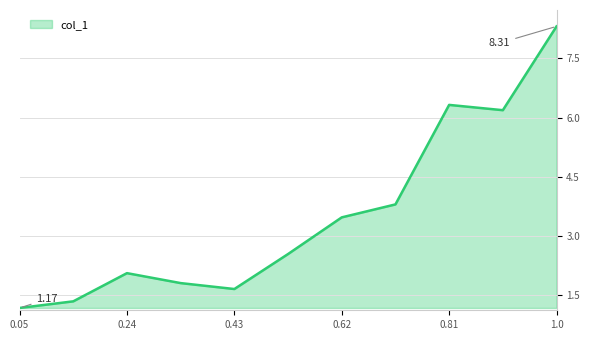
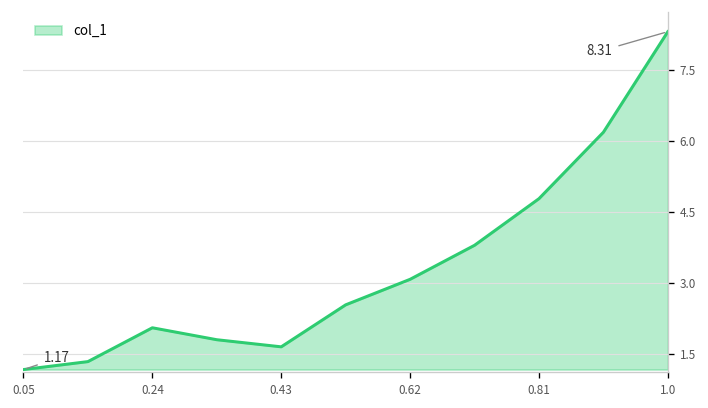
0.62: 3.5 -> 3.1
0.81: 6.3 -> 4.8
